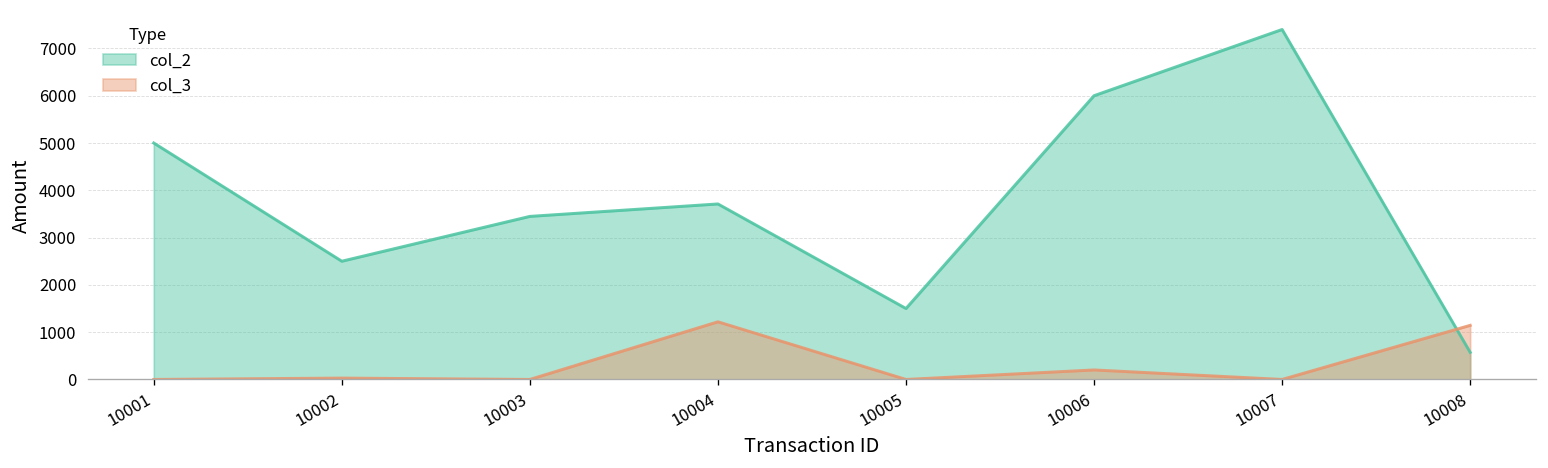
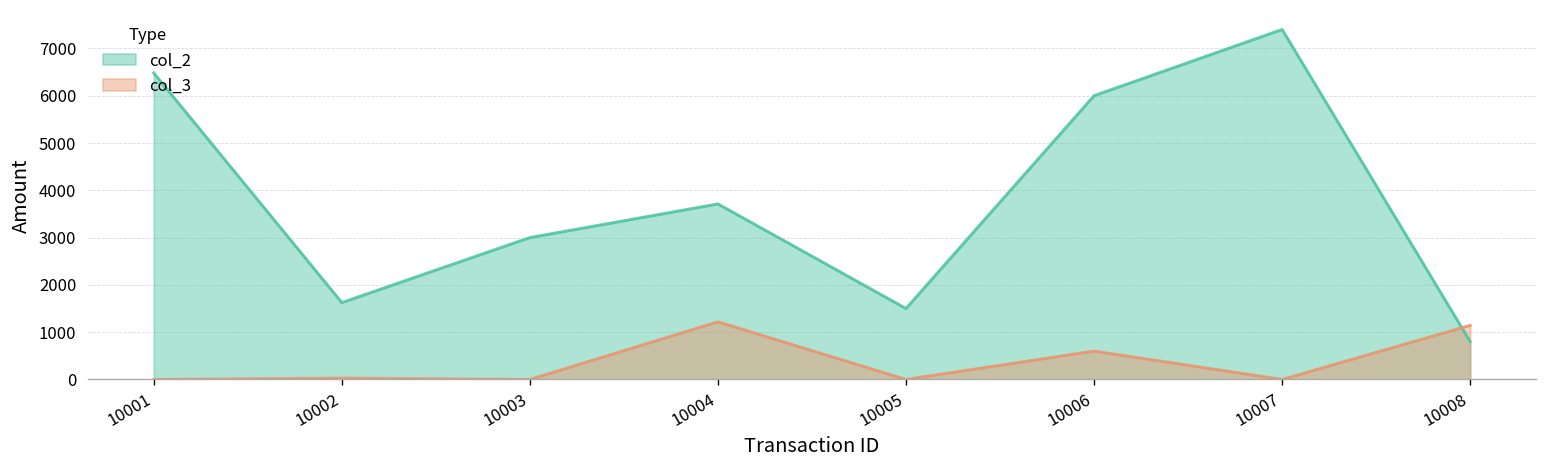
col_2, 10001: 5000 -> 6500
col_2, 10002: 2500 -> 1600
col_2, 10003: 3400 -> 3000
col_3, 10006: 200 -> 600
col_2, 10008: 600 -> 800
